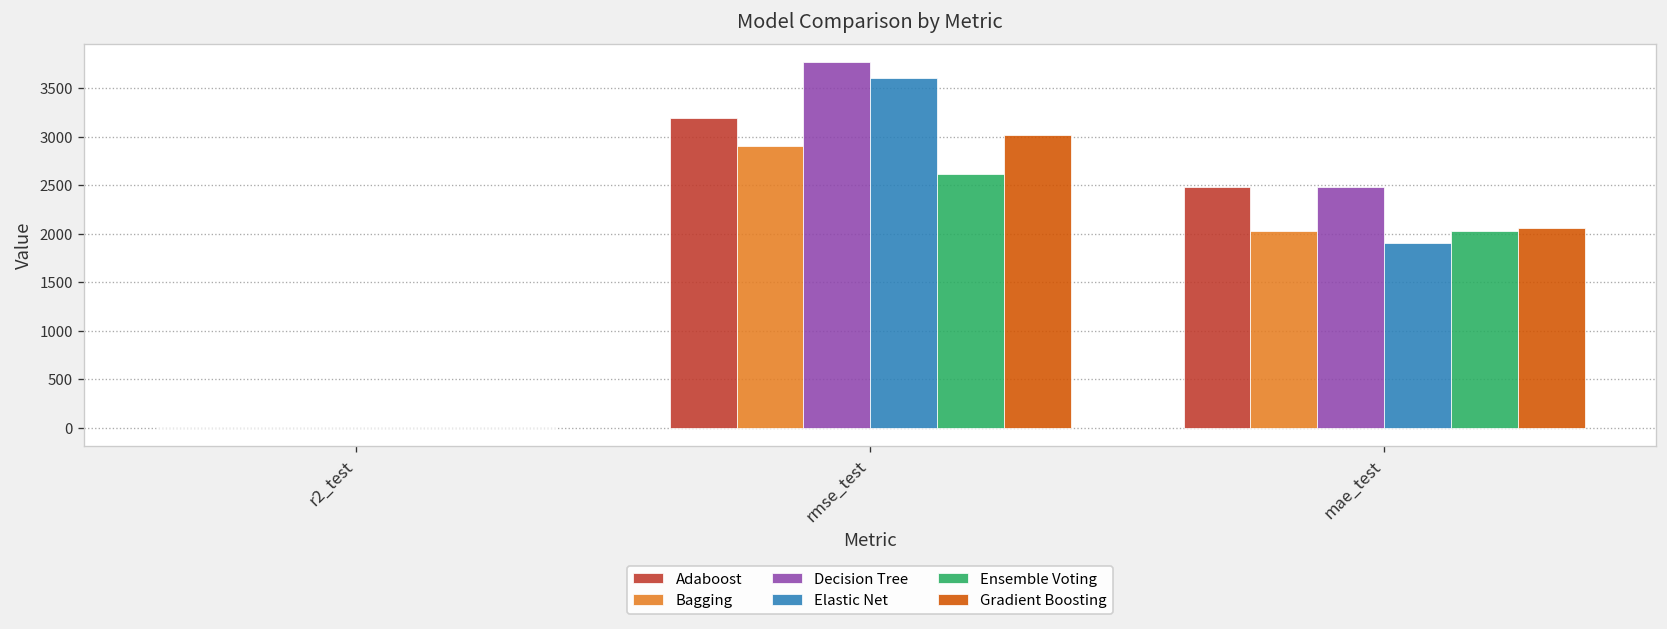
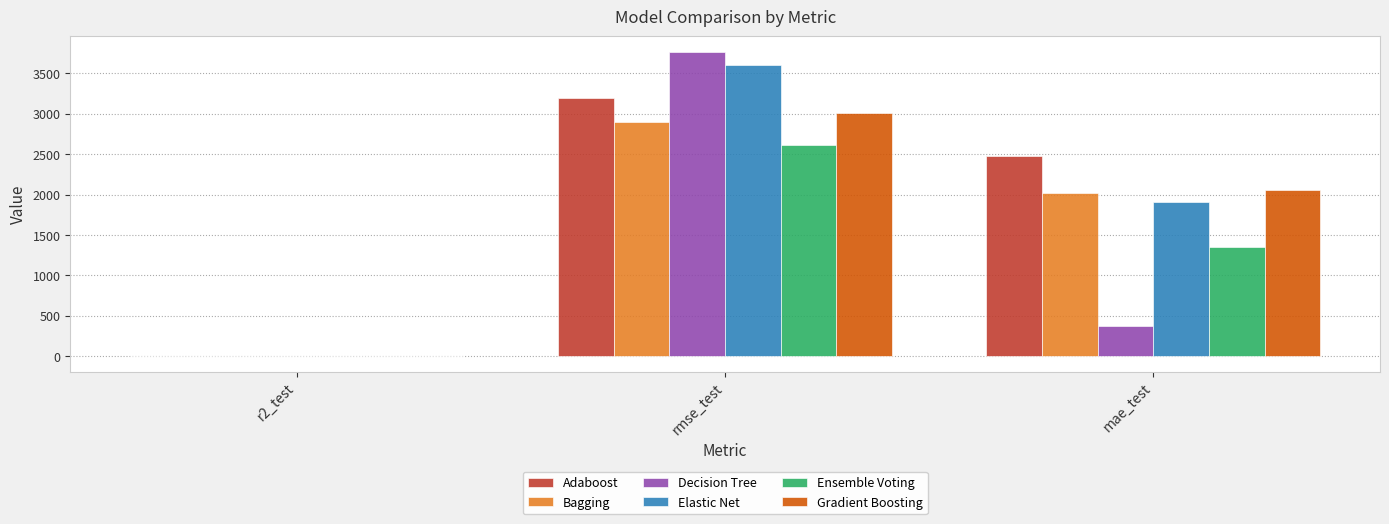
Decision Tree, mae_test: 2500 -> 400
Ensemble Voting, mae_test: 2000 -> 1400
